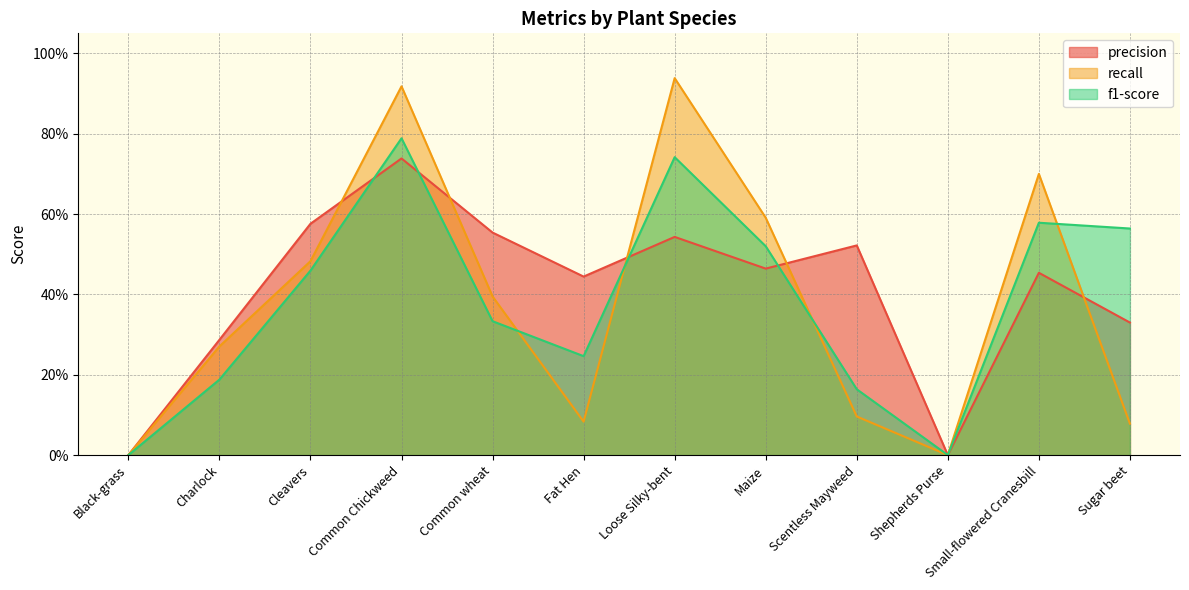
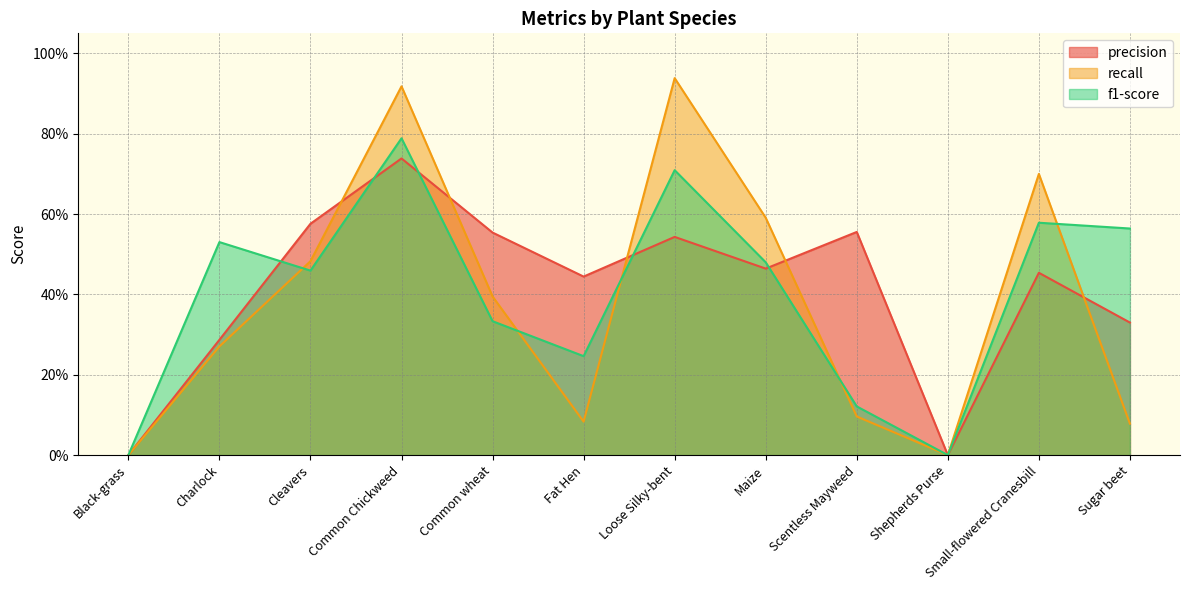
f1-score, Charlock: 19% -> 53%
f1-score, Loose Silky-bent: 74% -> 71%
f1-score, Maize: 52% -> 48%
precision, Scentless Mayweed: 52% -> 56%
f1-score, Scentless Mayweed: 16% -> 12%
